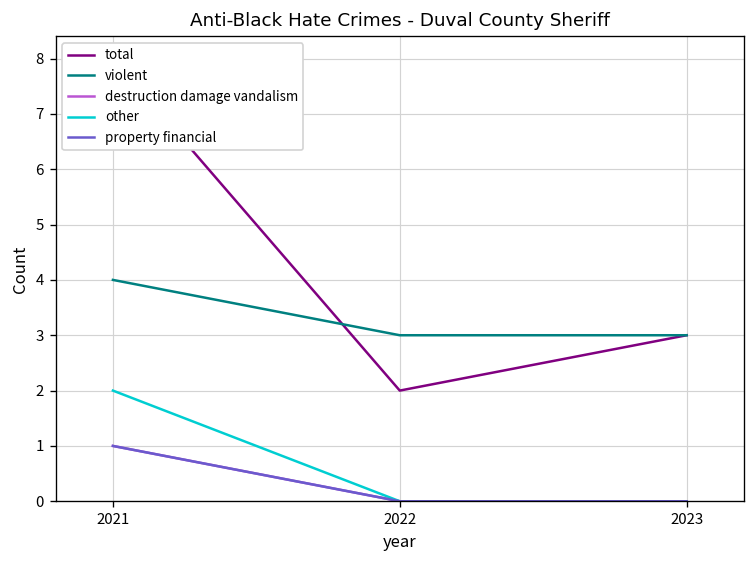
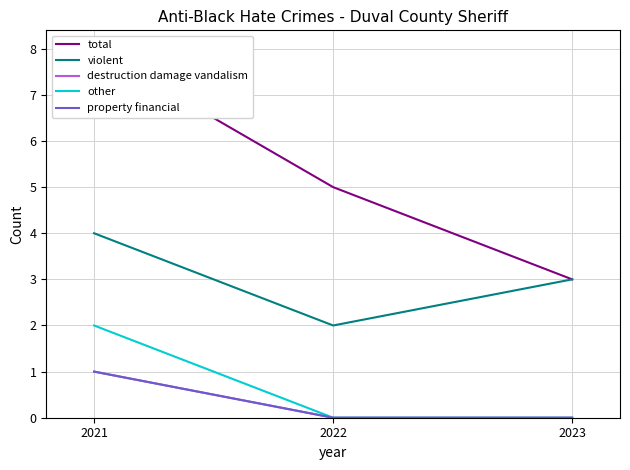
total, 2022: 2 -> 5
violent, 2022: 3 -> 2
